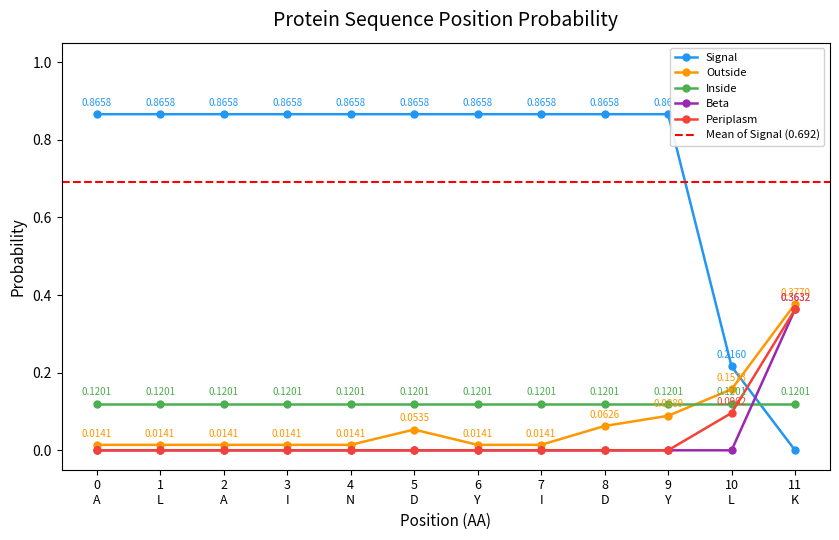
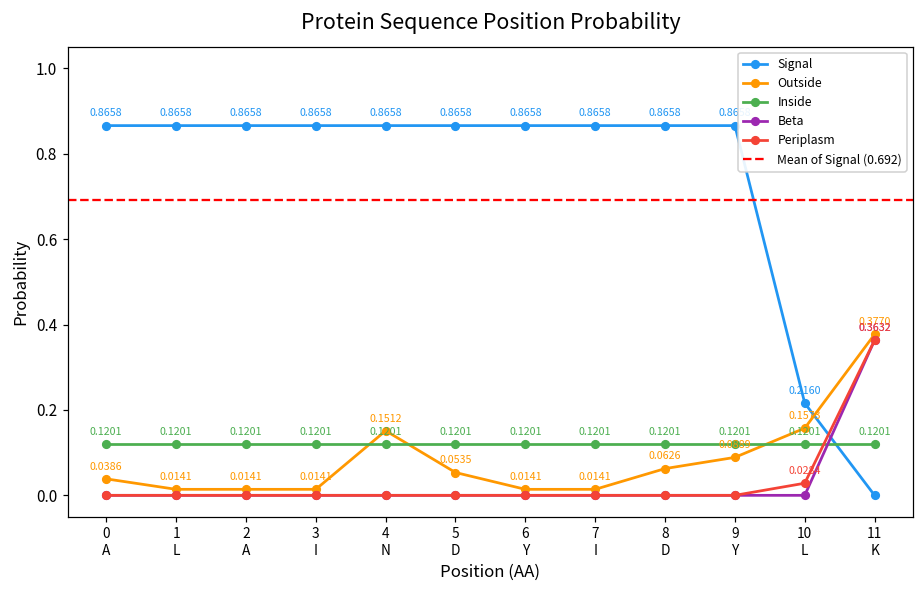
Outside, 0 A: 0.0141 -> 0.0386
Outside, 4 N: 0.0141 -> 0.1512
Periplasm, 10 L: 0.0962 -> 0.0284
